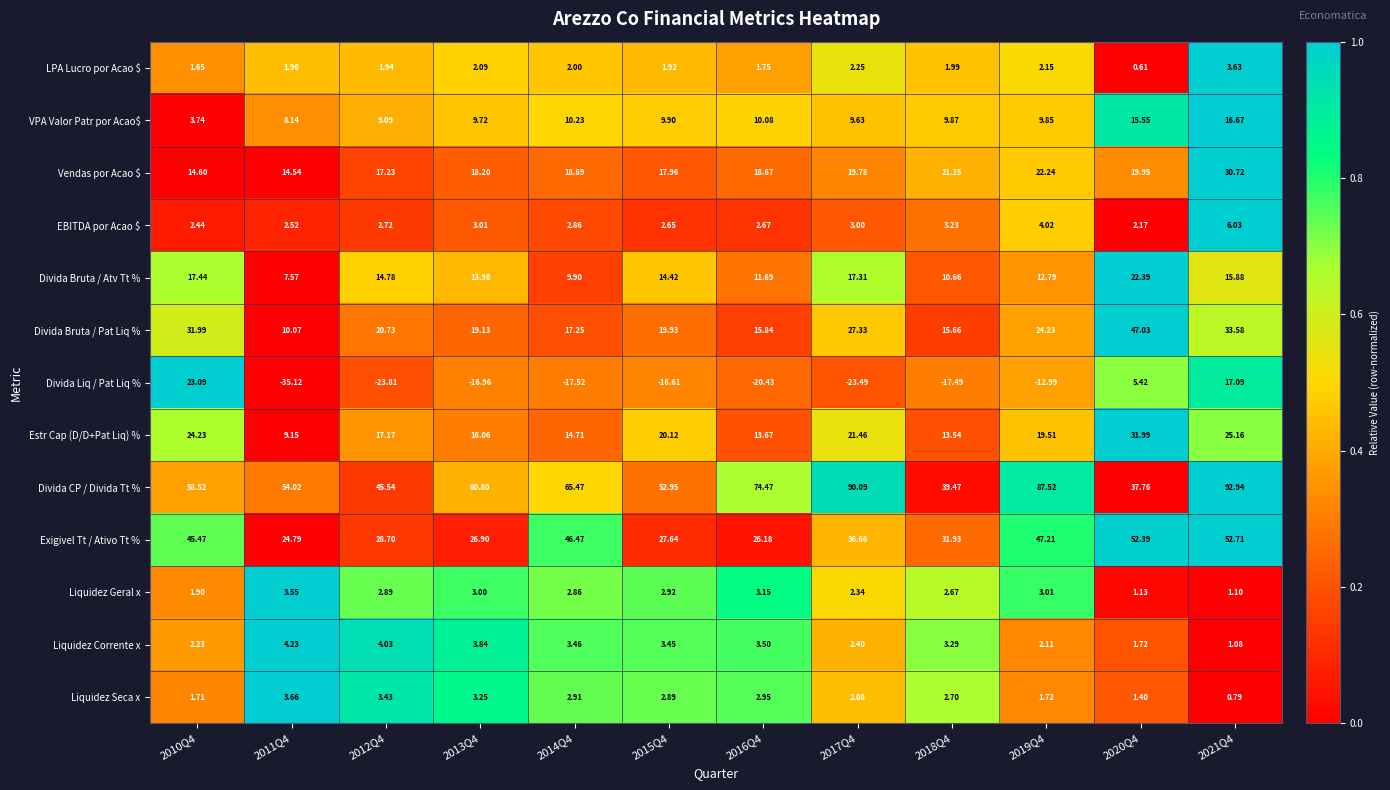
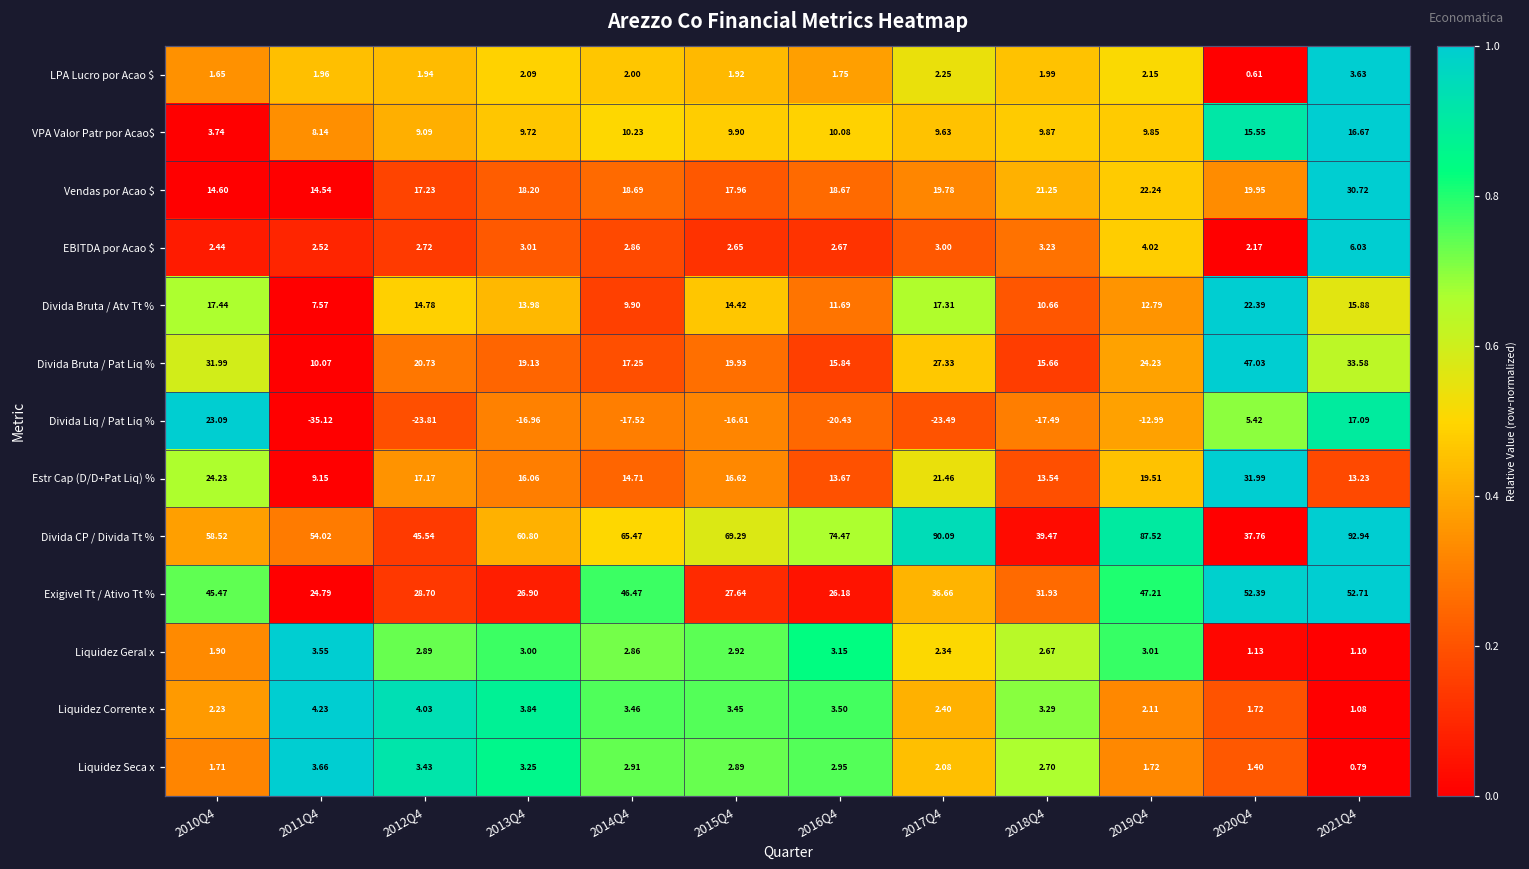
Estr Cap (D/D+Pat Liq) %, 2015Q4: 20.12 -> 16.62
Estr Cap (D/D+Pat Liq) %, 2021Q4: 25.16 -> 13.23
Divida CP / Divida Tt %, 2015Q4: 52.95 -> 69.29
